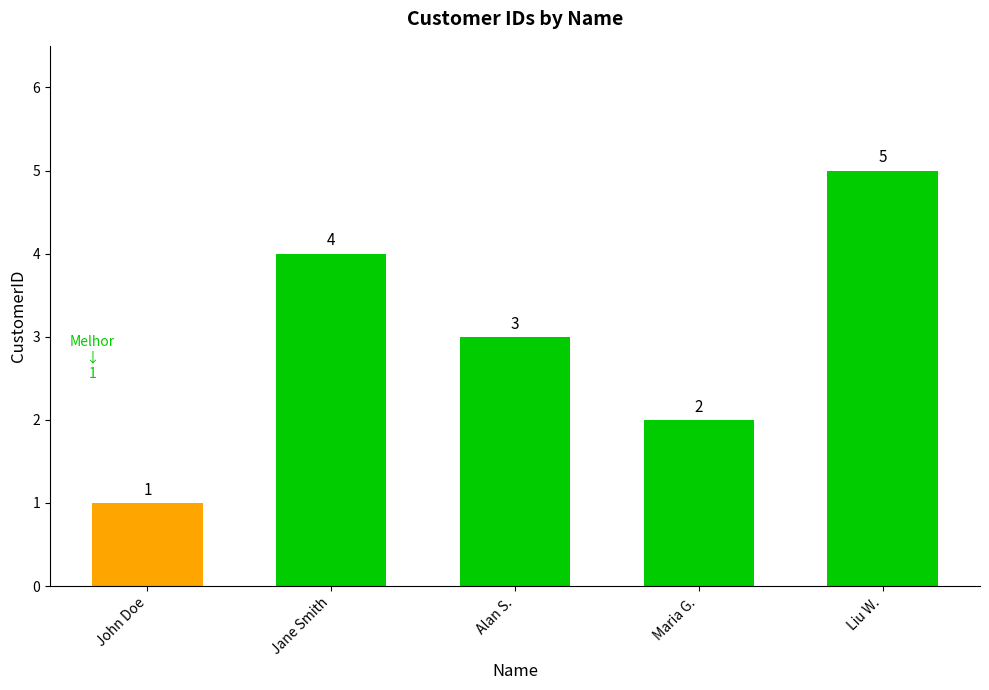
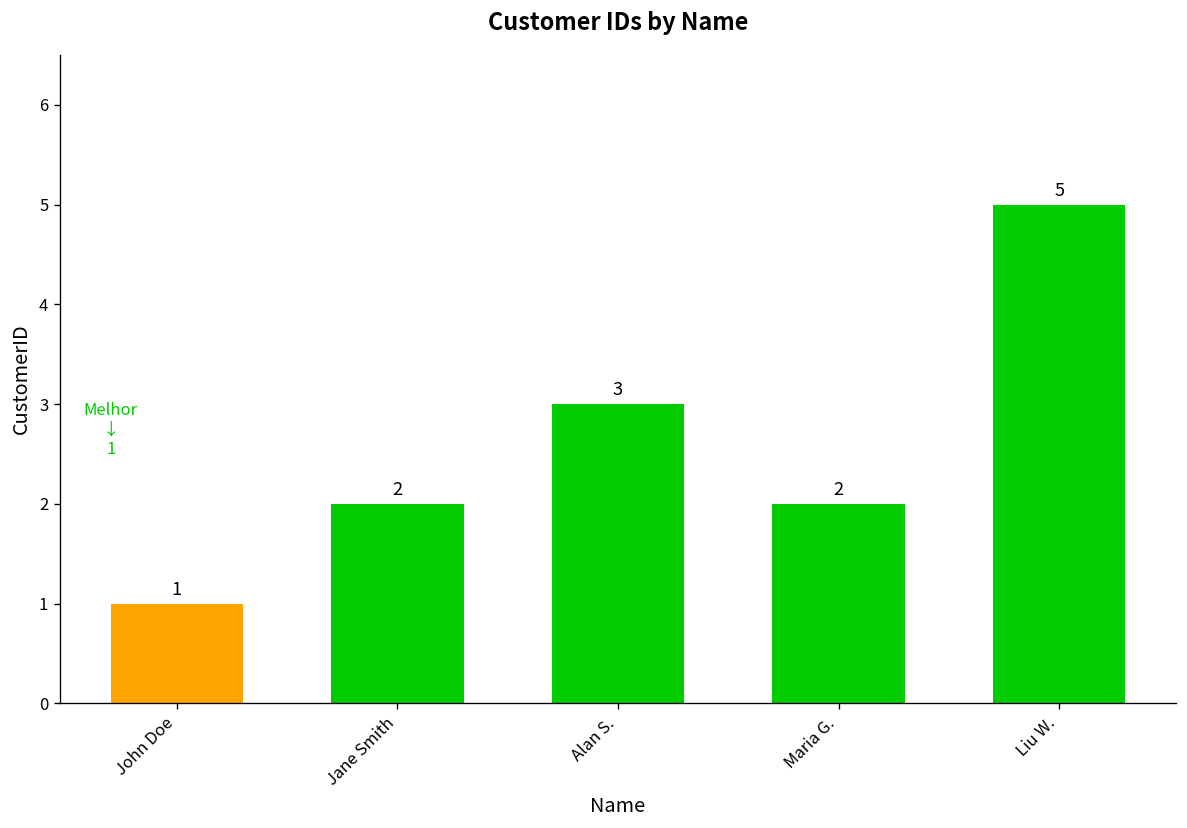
Jane Smith: 4 -> 2
